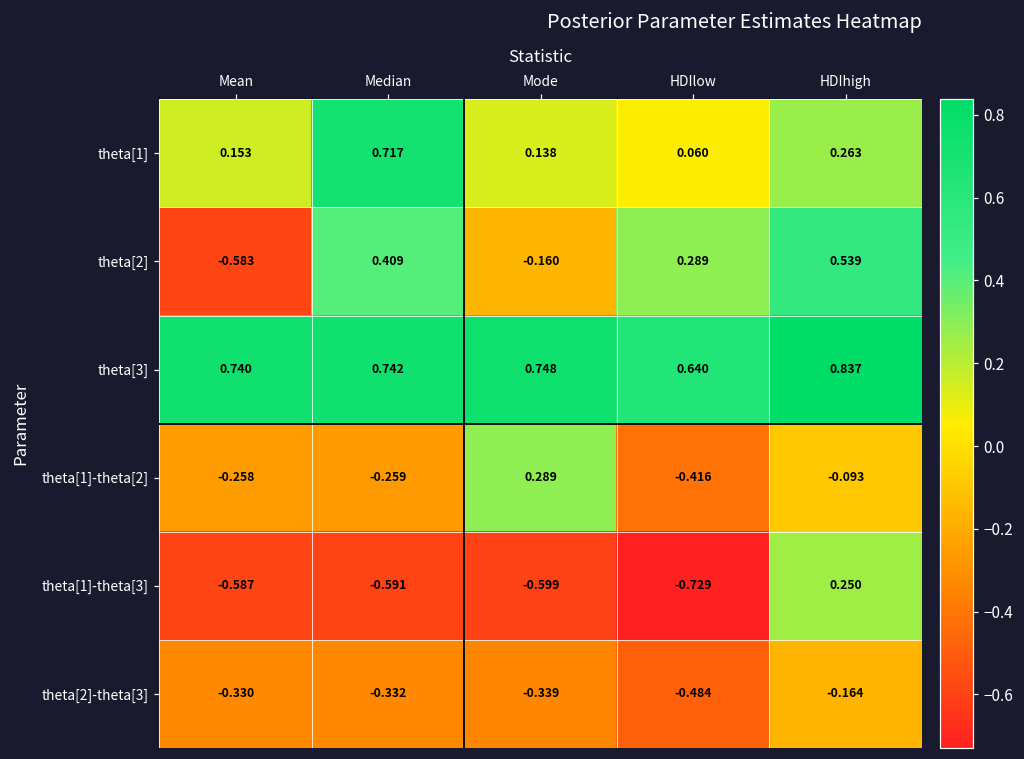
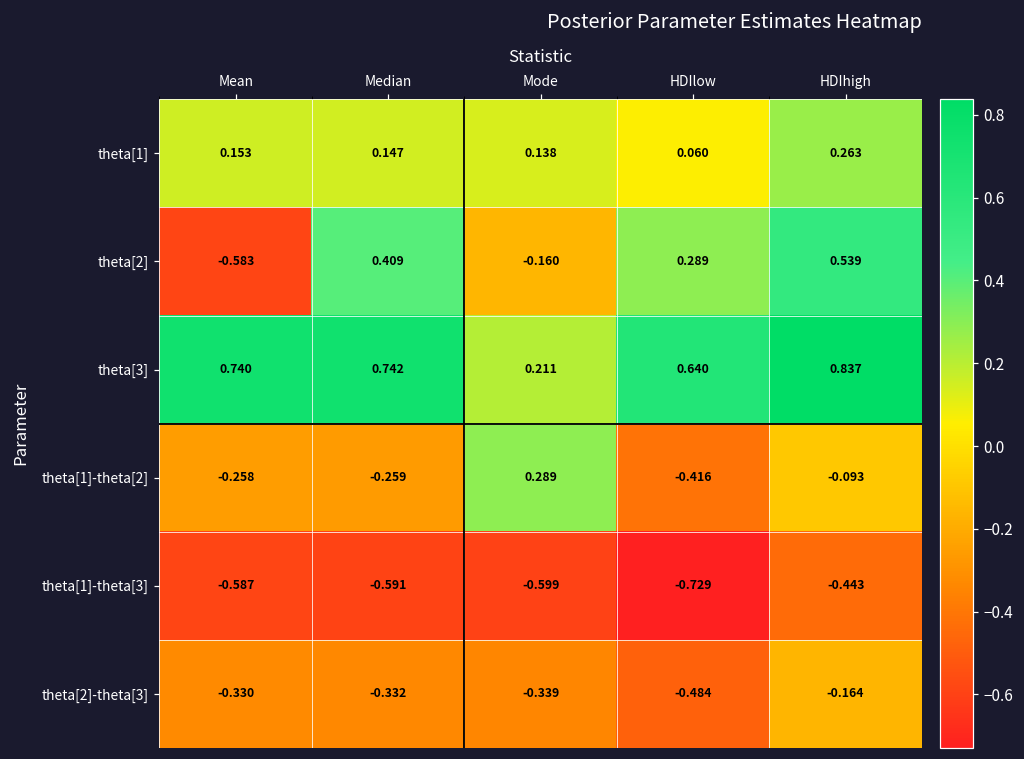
theta[1], Median: 0.717 -> 0.147
theta[3], Mode: 0.748 -> 0.211
theta[1]-theta[3], HDIhigh: 0.250 -> -0.443
